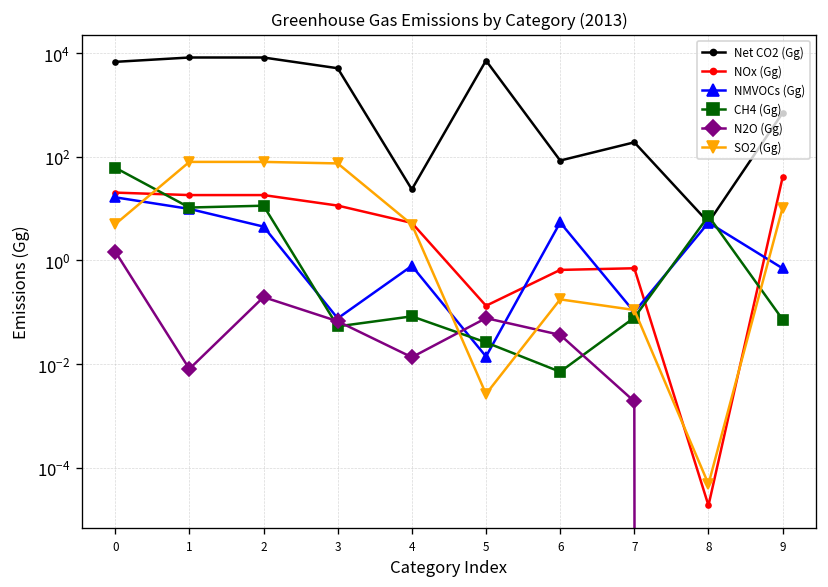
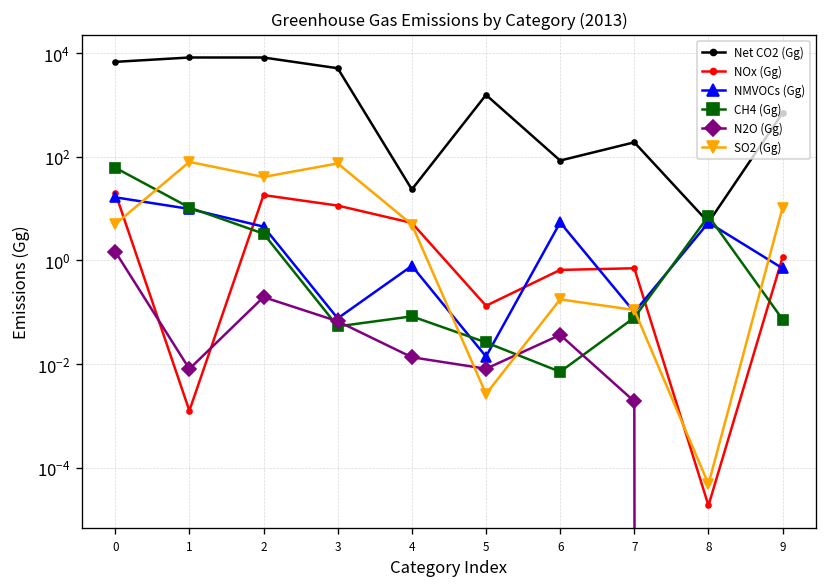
NOx (Gg), 1: 18 -> 0.0013
CH4 (Gg), 2: 11 -> 3
SO2 (Gg), 2: 80 -> 40
Net CO2 (Gg), 5: 7000 -> 1600
N2O (Gg), 5: 0.08 -> 0.008
NOx (Gg), 9: 40 -> 1.2
